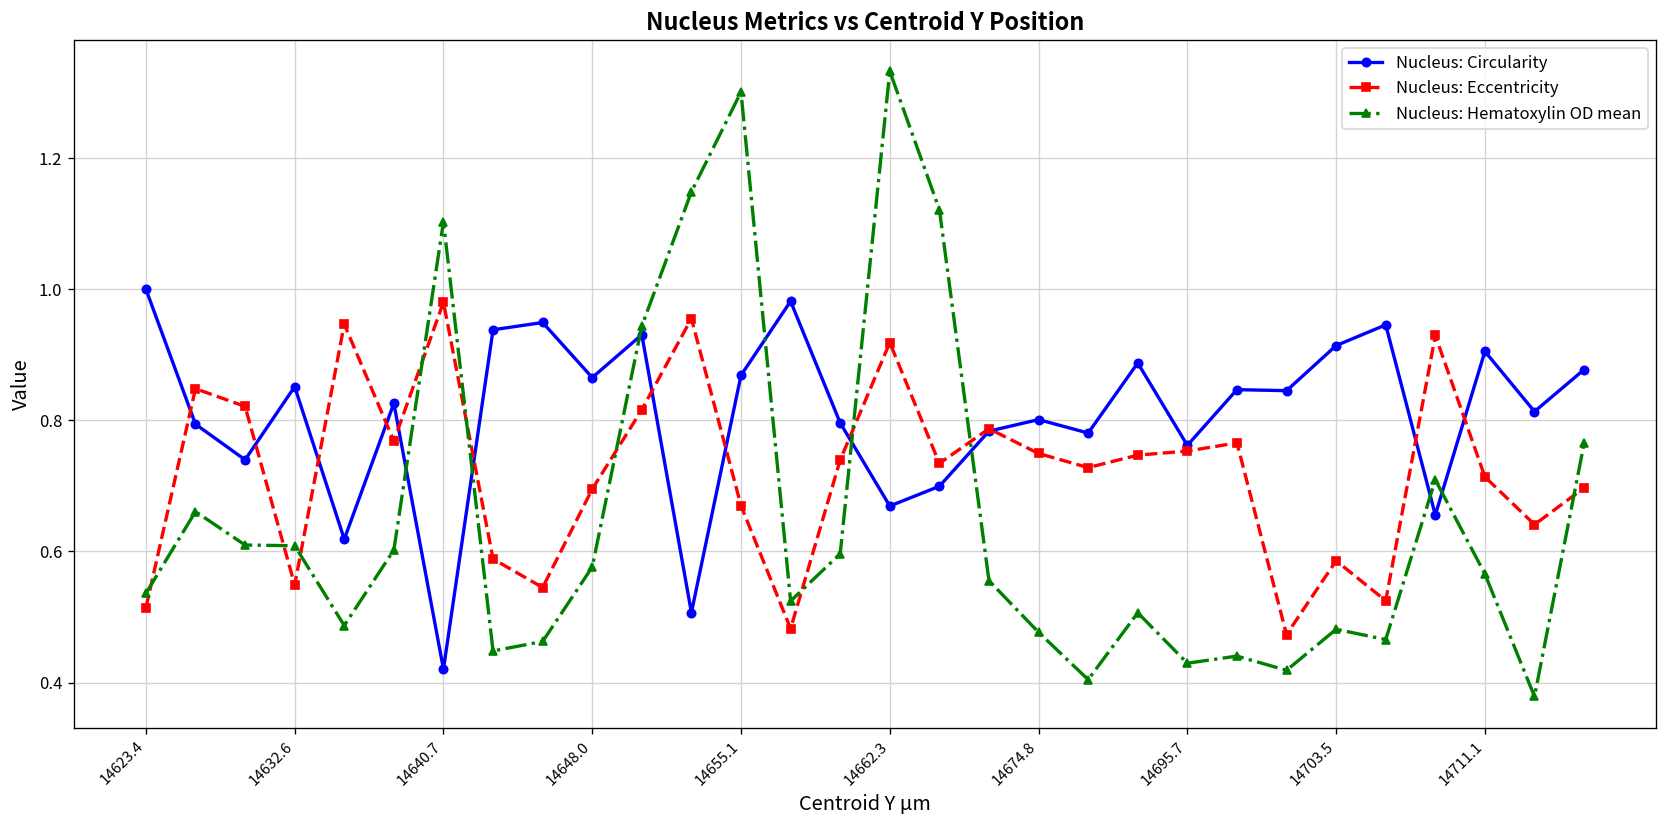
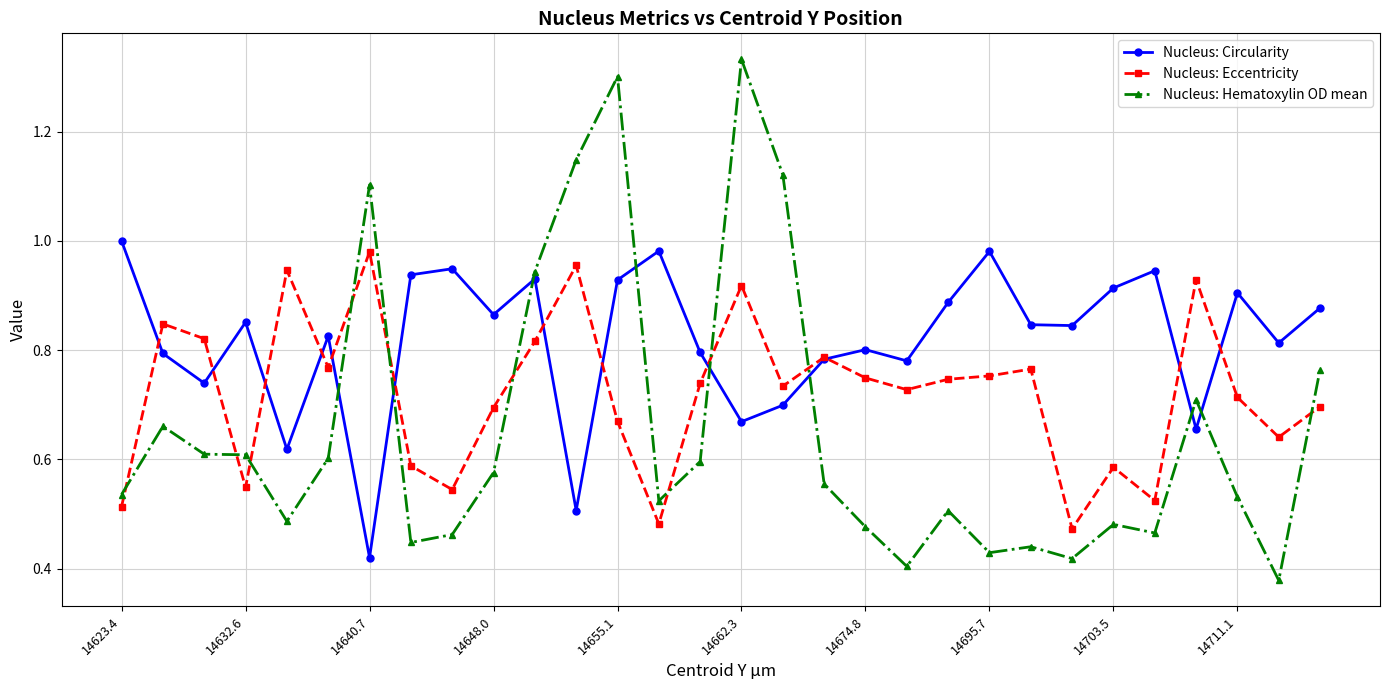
Nucleus: Circularity, 14655.1: 0.87 -> 0.93
Nucleus: Circularity, 14695.7: 0.76 -> 0.98
Nucleus: Hematoxylin OD mean, 14711.1: 0.57 -> 0.53
